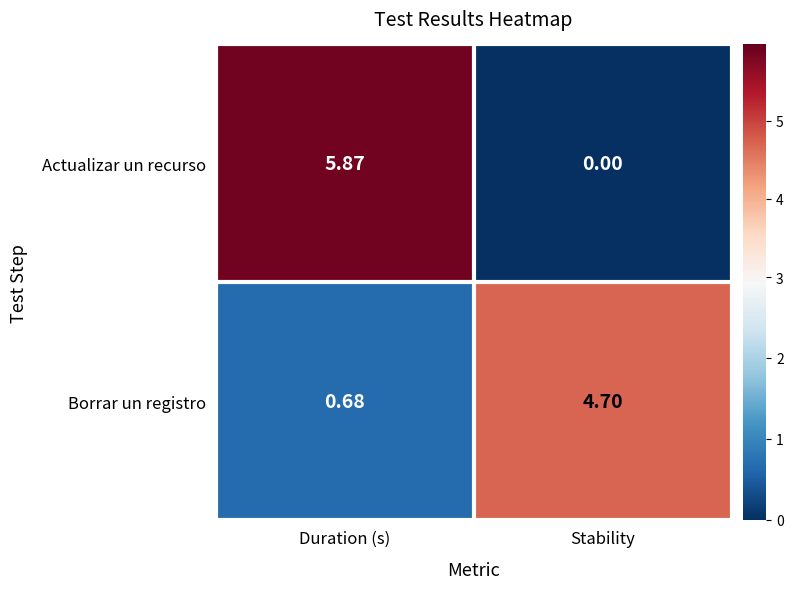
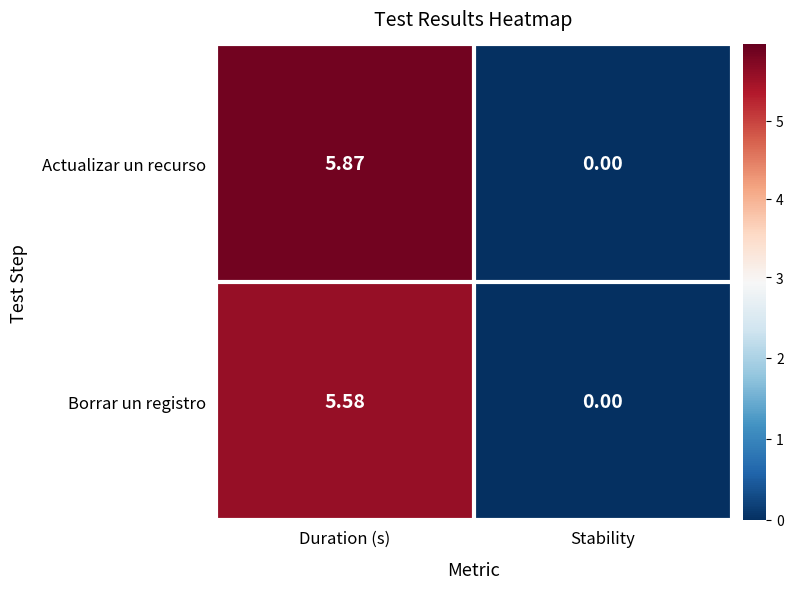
Borrar un registro, Duration (s): 0.68 -> 5.58
Borrar un registro, Stability: 4.70 -> 0.00
